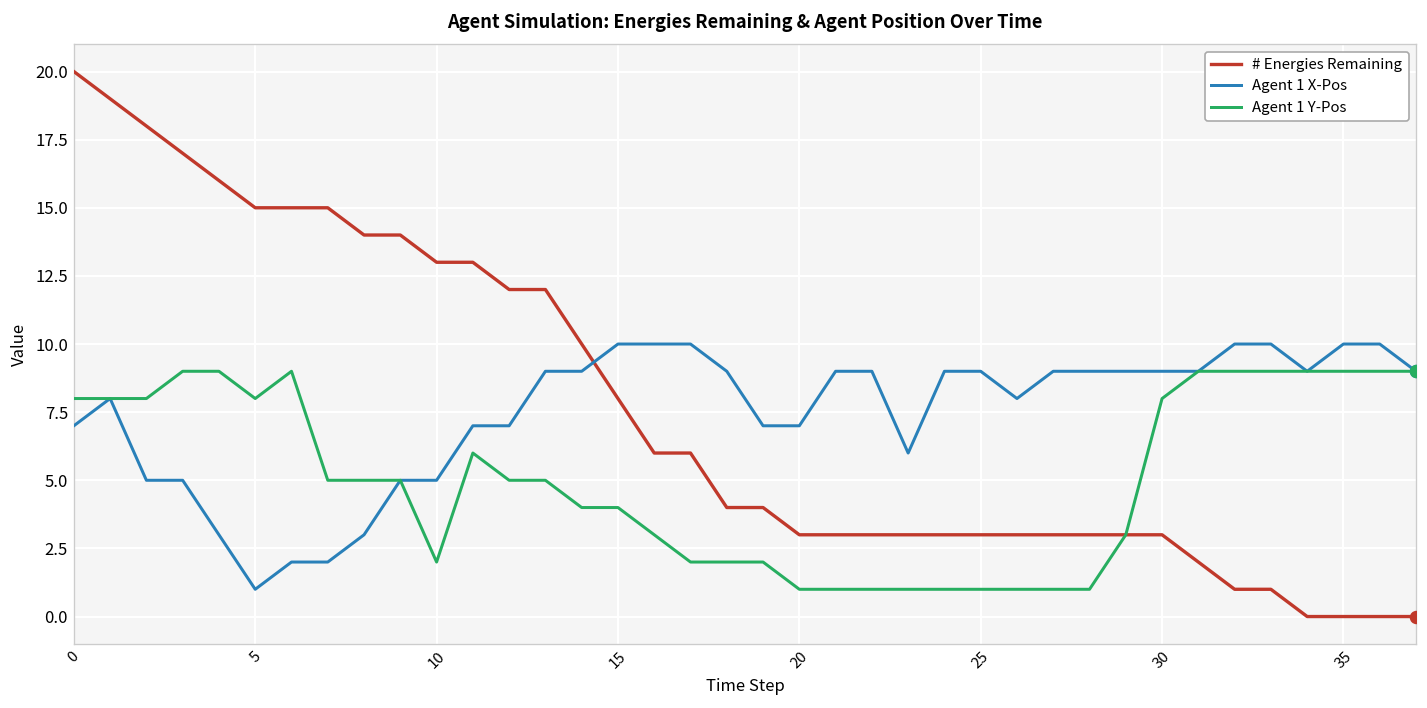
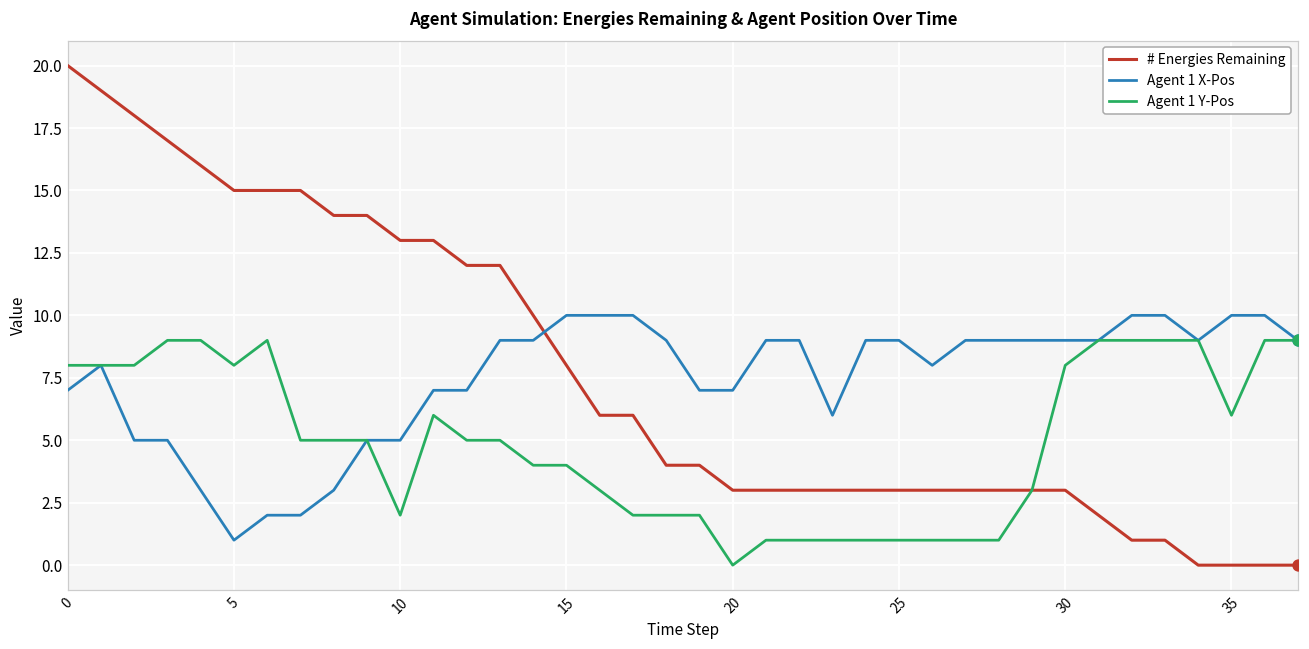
Agent 1 Y-Pos, 20: 1 -> 0
Agent 1 Y-Pos, 35: 9 -> 6
